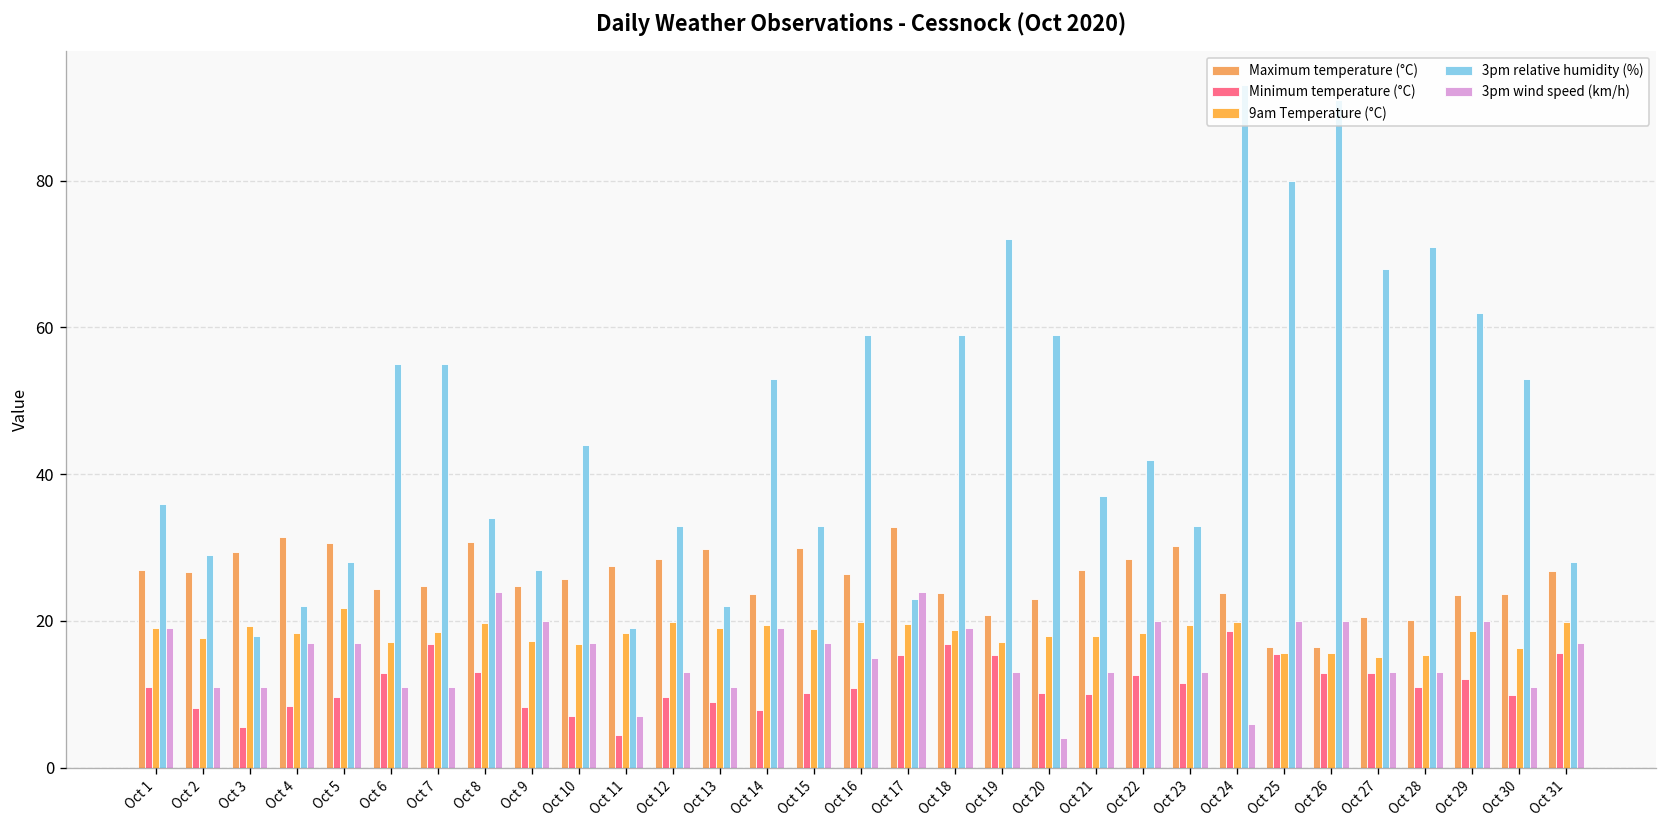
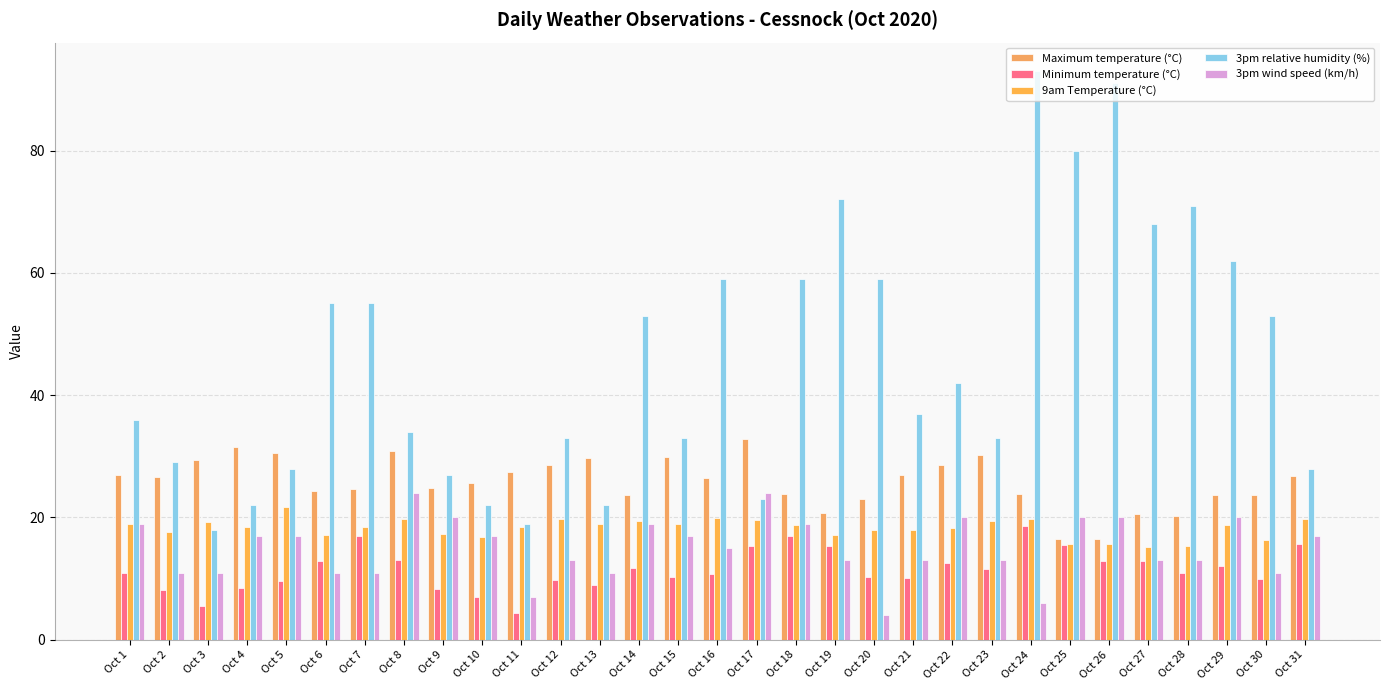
3pm relative humidity (%), Oct 10: 44 -> 22
Minimum temperature (°C), Oct 14: 8 -> 12
